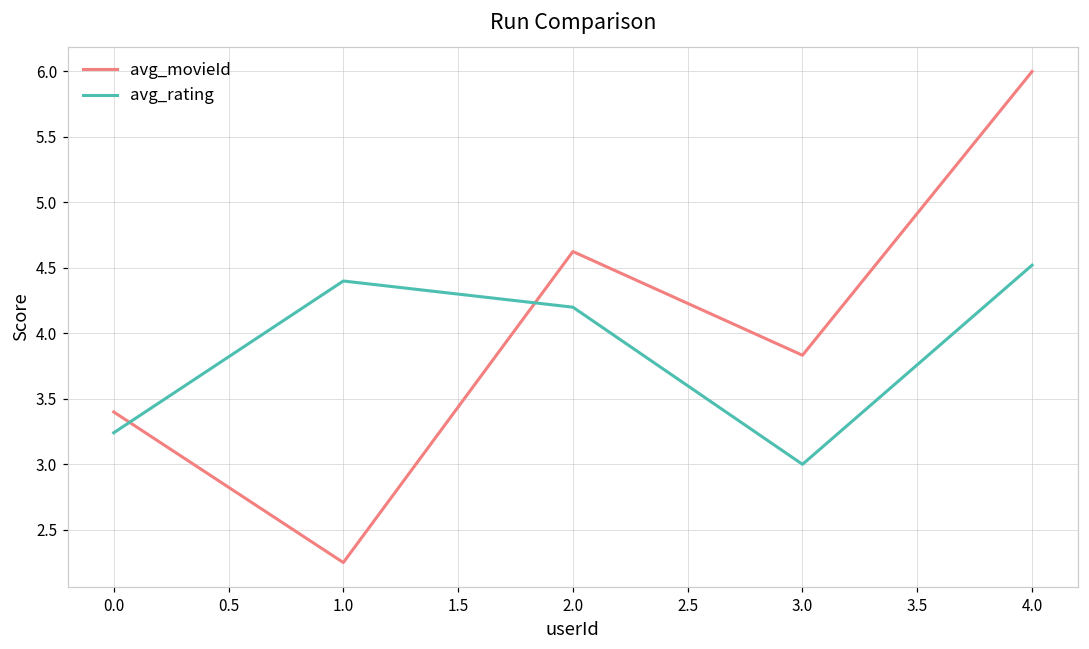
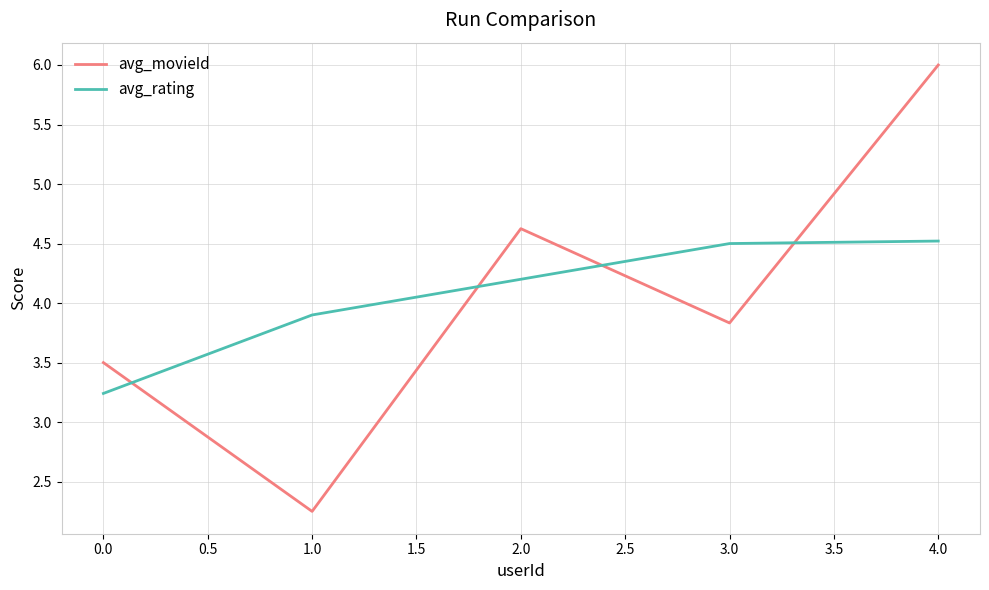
avg_movieId, 0.0: 3.4 -> 3.5
avg_rating, 1.0: 4.4 -> 3.9
avg_rating, 3.0: 3.0 -> 4.5
